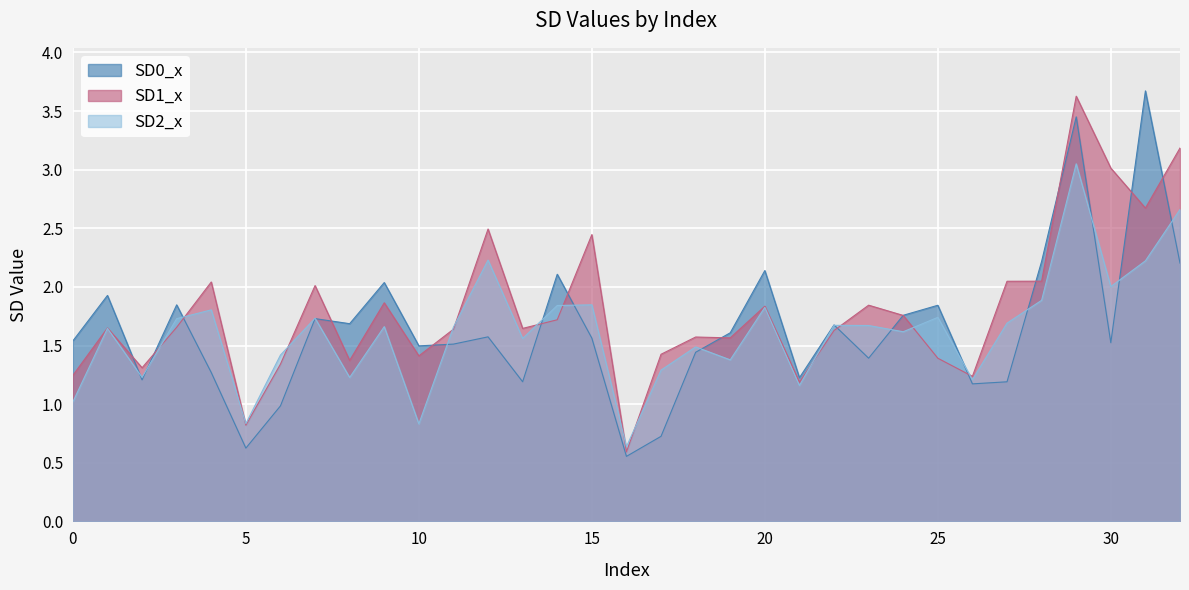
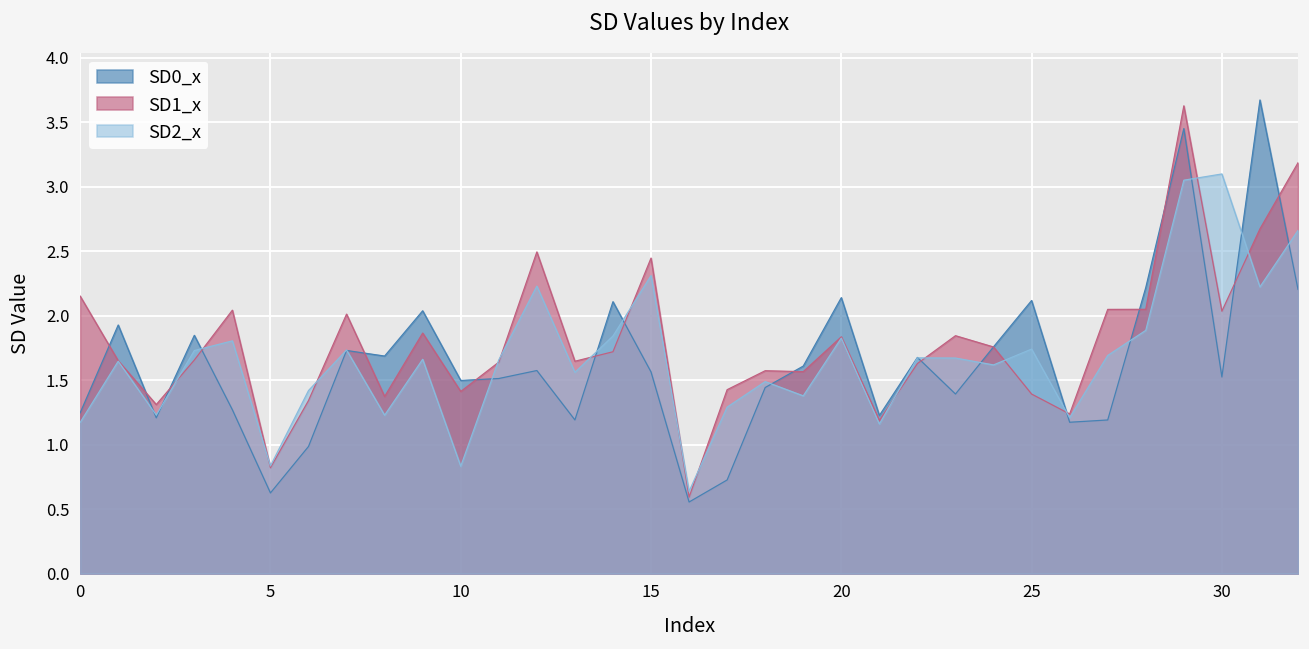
SD0_x, 0: 1.54 -> 1.25
SD1_x, 0: 1.25 -> 2.15
SD2_x, 0: 1.02 -> 1.17
SD2_x, 15: 1.85 -> 2.31
SD0_x, 25: 1.84 -> 2.12
SD1_x, 30: 3.01 -> 2.03
SD2_x, 30: 2.00 -> 3.10
